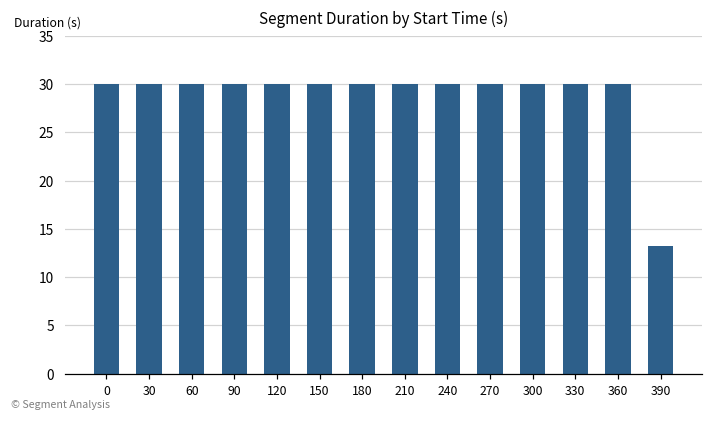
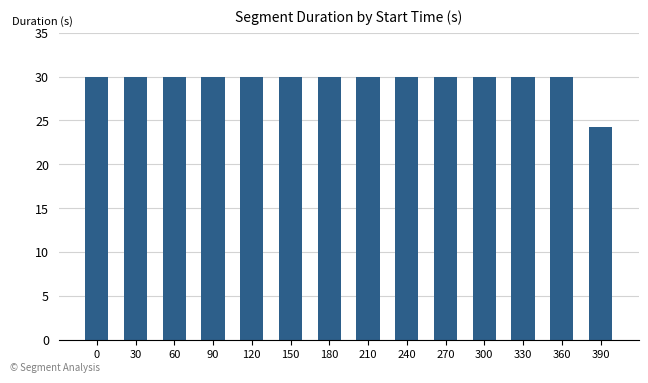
390: 13 -> 24
